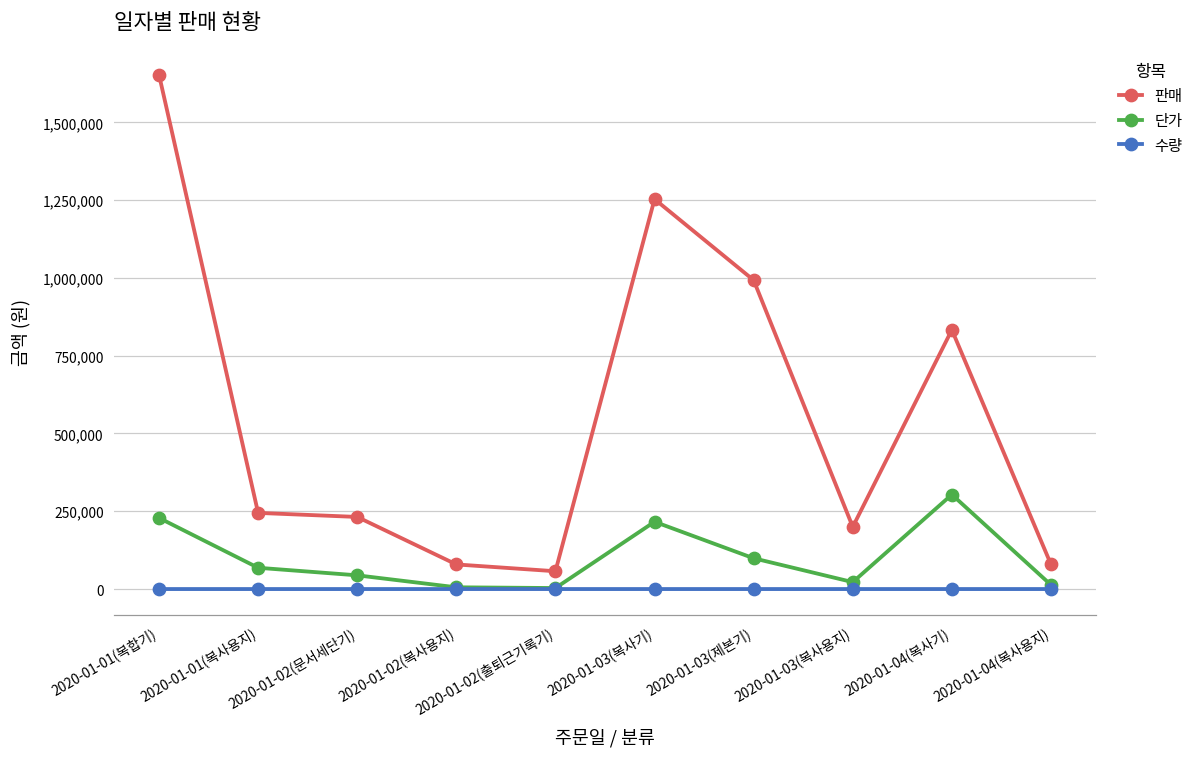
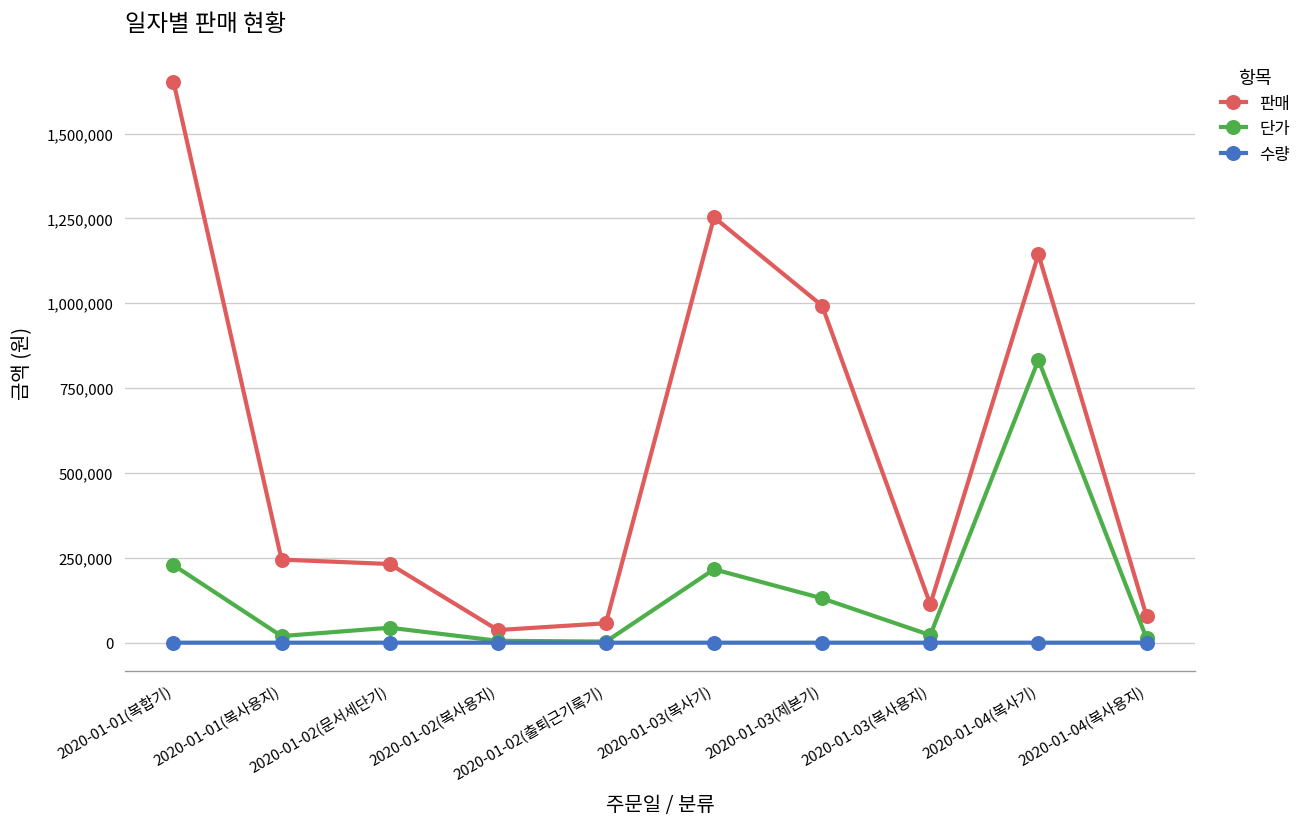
단가, 2020-01-01(복사용지): 70,000 -> 20,000
판매, 2020-01-02(복사용지): 80,000 -> 40,000
단가, 2020-01-03(제본기): 100,000 -> 130,000
판매, 2020-01-03(복사용지): 200,000 -> 110,000
판매, 2020-01-04(복사기): 830,000 -> 1,140,000
단가, 2020-01-04(복사기): 300,000 -> 830,000
